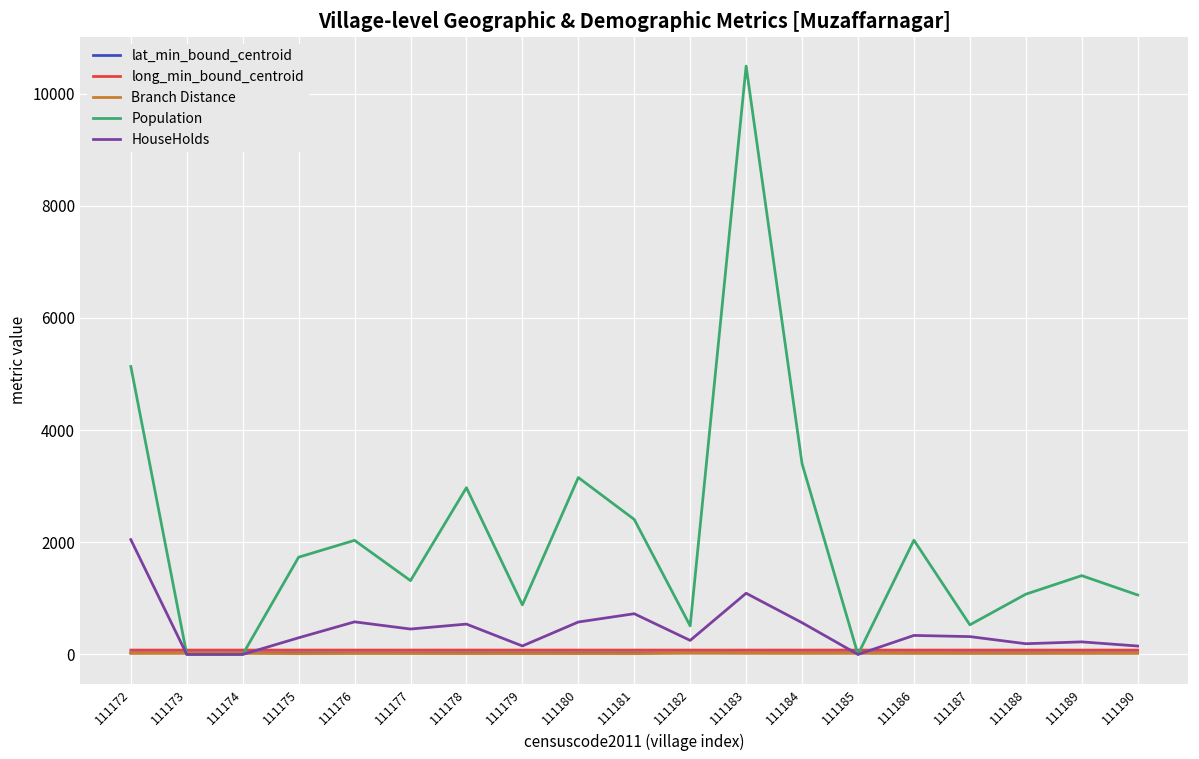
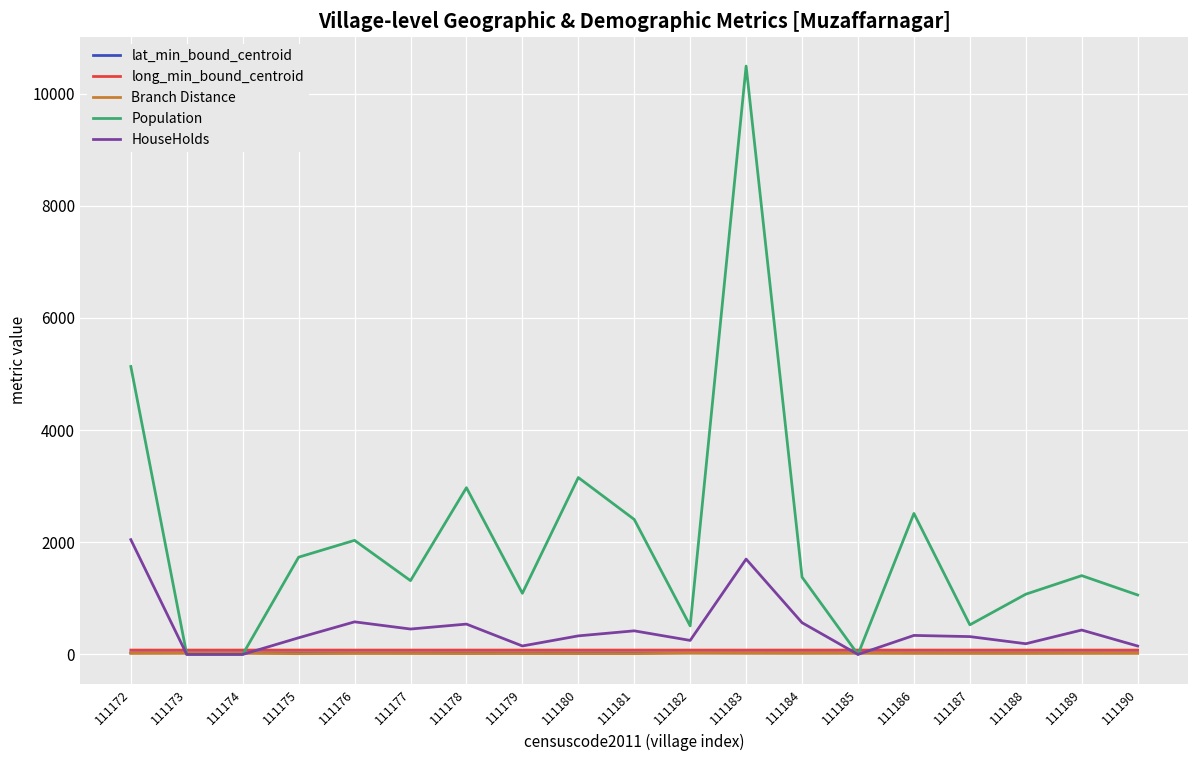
Population, 111179: 900 -> 1100
HouseHolds, 111180: 600 -> 300
HouseHolds, 111181: 700 -> 400
HouseHolds, 111183: 1100 -> 1700
Population, 111184: 3400 -> 1400
Population, 111186: 2000 -> 2500
HouseHolds, 111189: 200 -> 400
